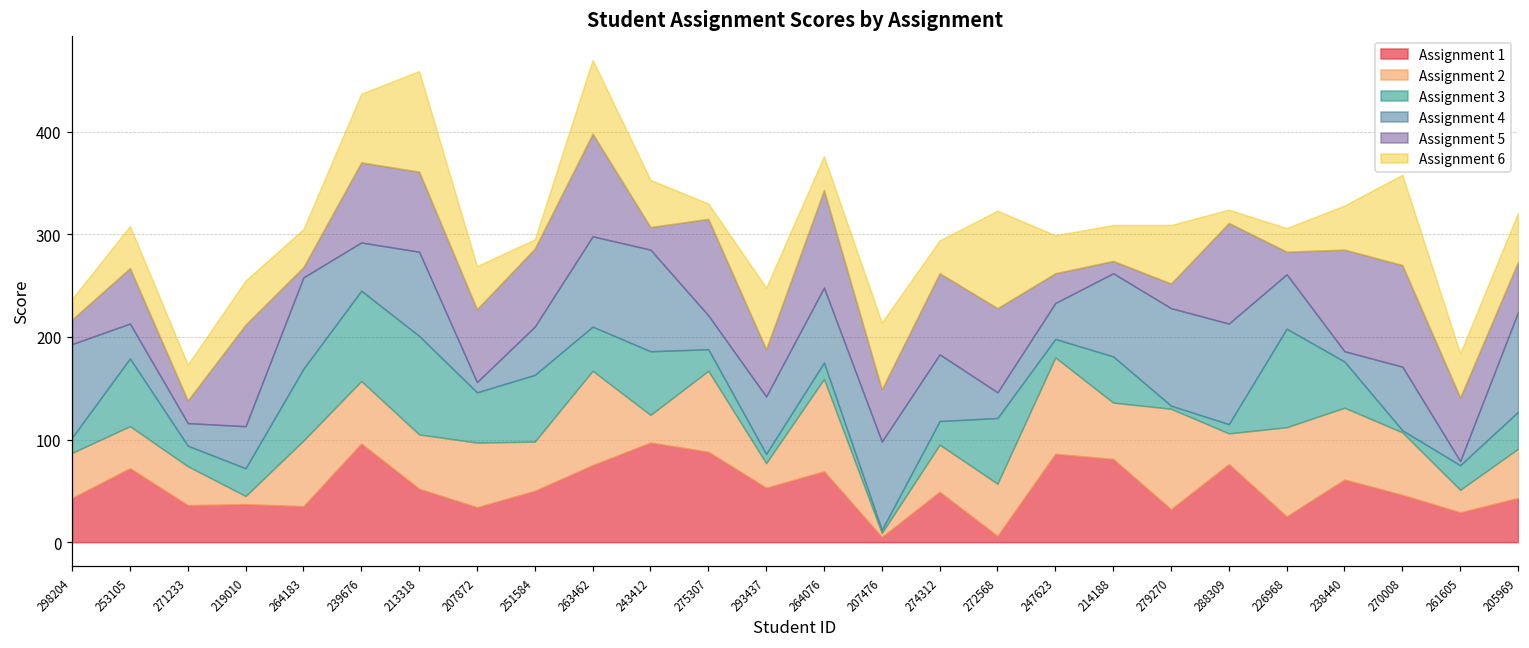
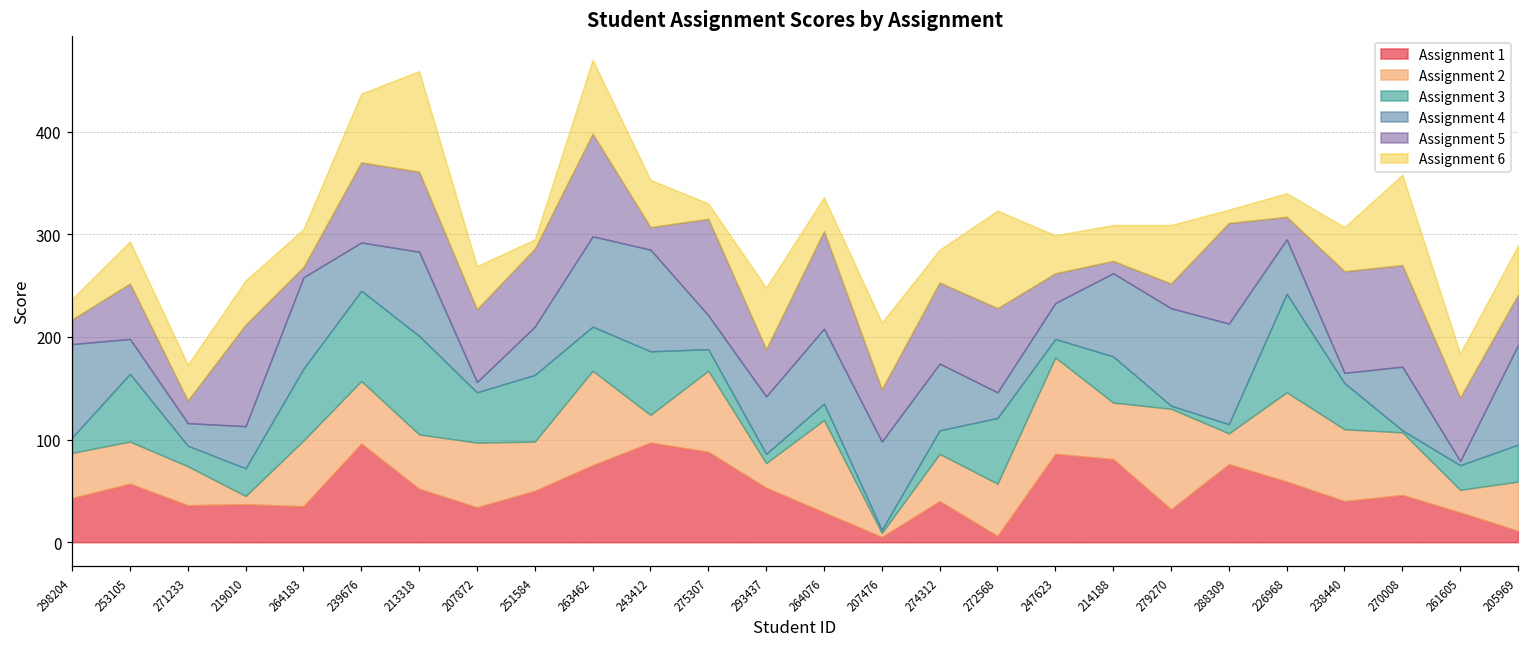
Assignment 1, 253105: 70 -> 60
Assignment 1, 264076: 70 -> 30
Assignment 1, 274312: 50 -> 40
Assignment 1, 226968: 30 -> 60
Assignment 1, 238440: 60 -> 40
Assignment 1, 205969: 40 -> 10
